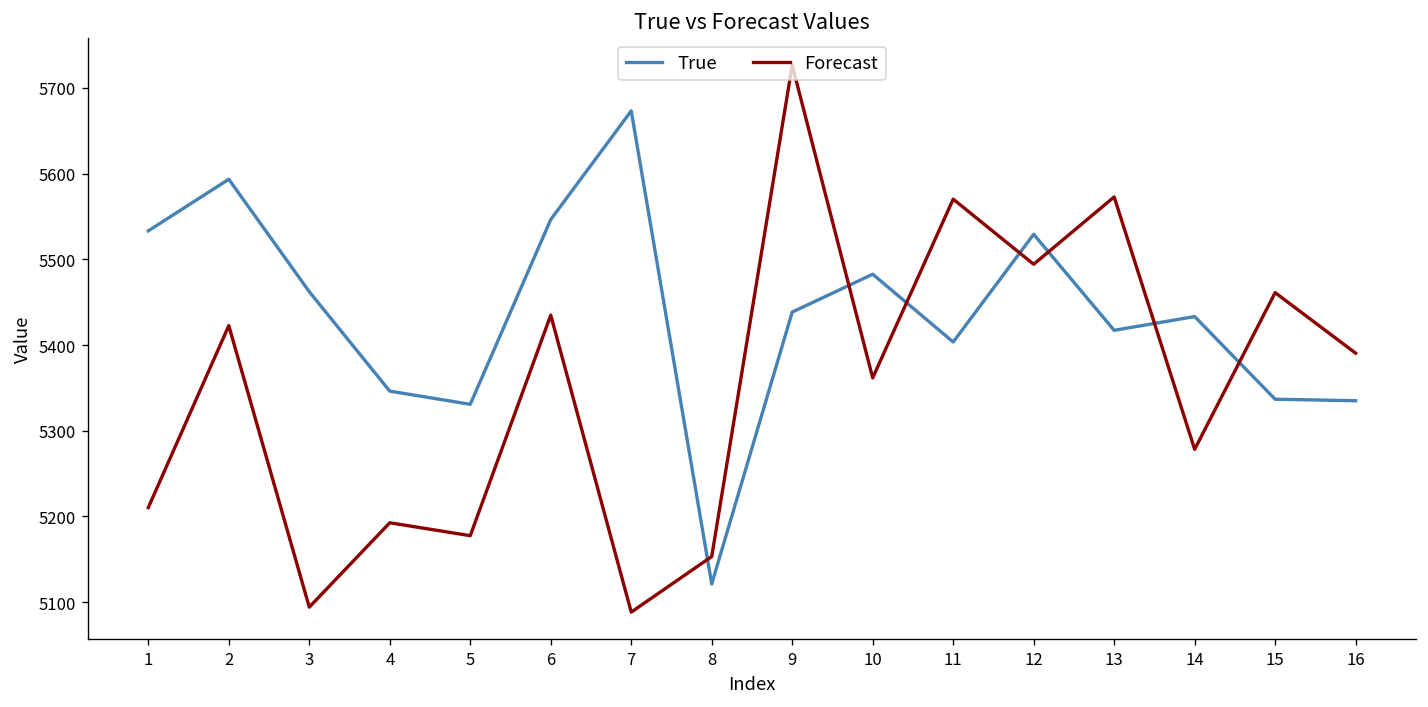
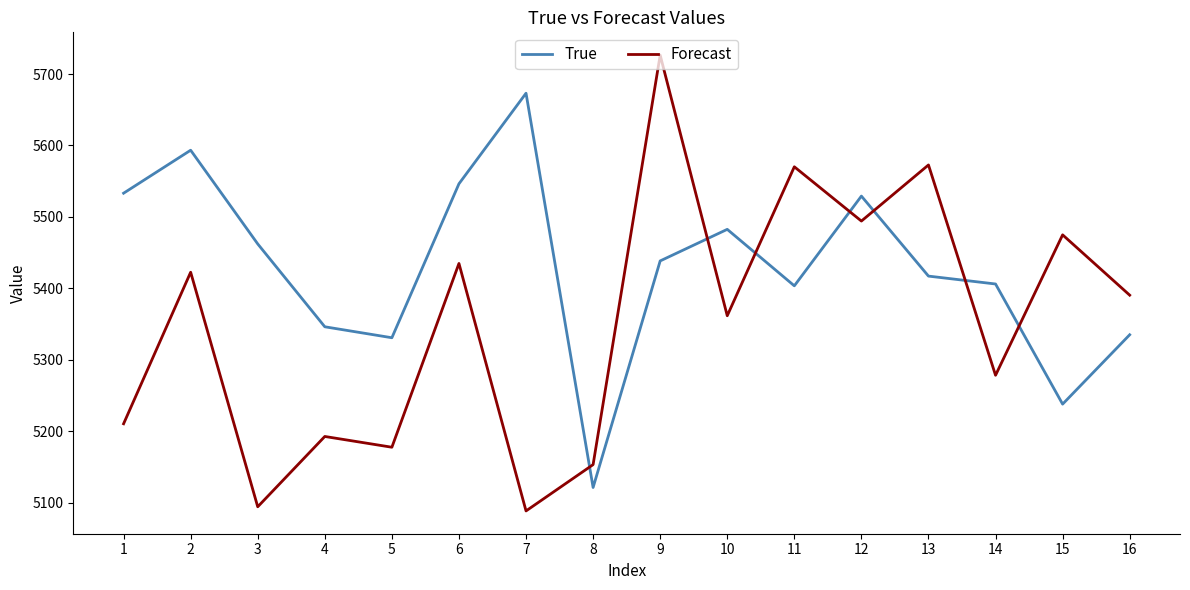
True, 14: 5430 -> 5410
True, 15: 5340 -> 5240
Forecast, 15: 5460 -> 5470
